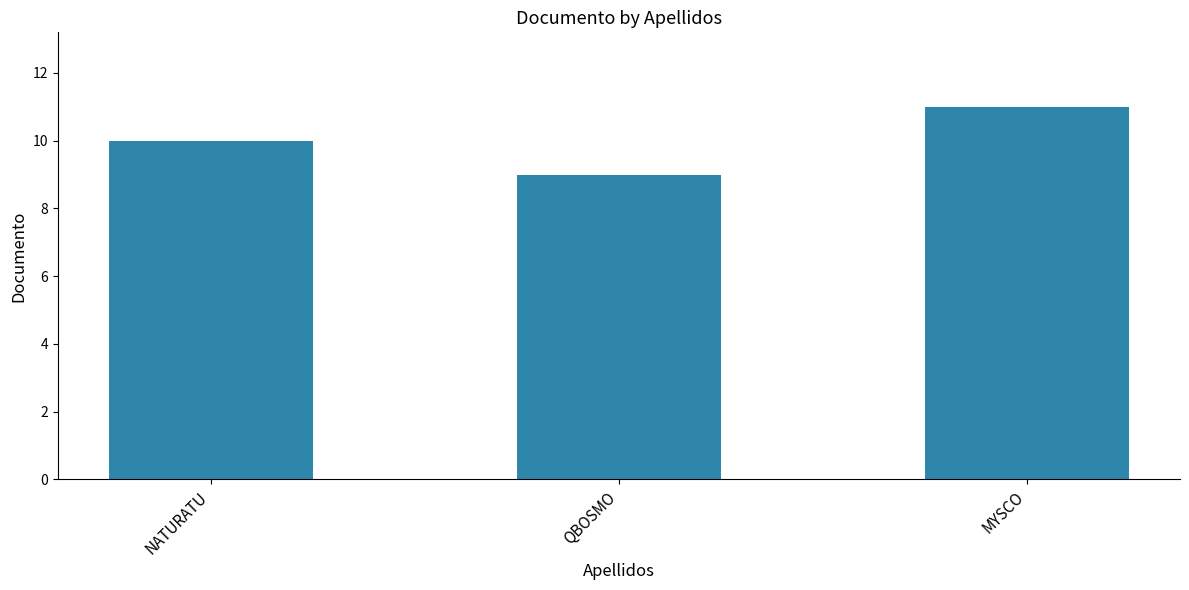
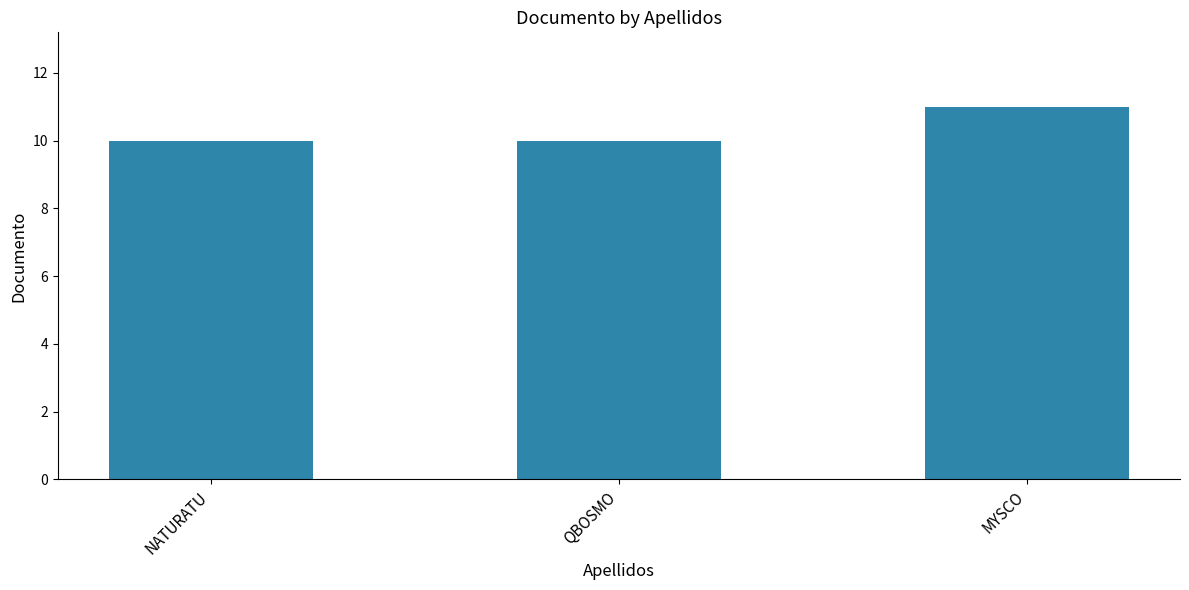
QBOSMO: 9 -> 10
